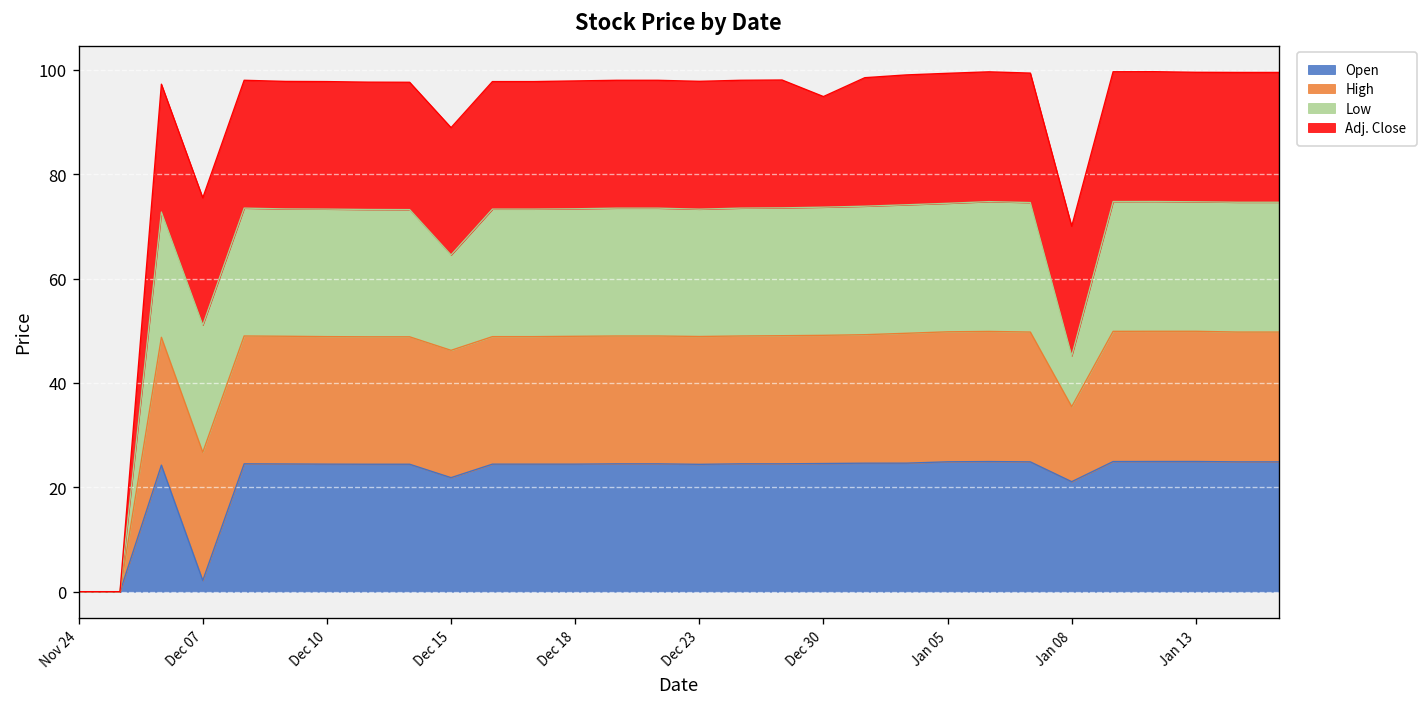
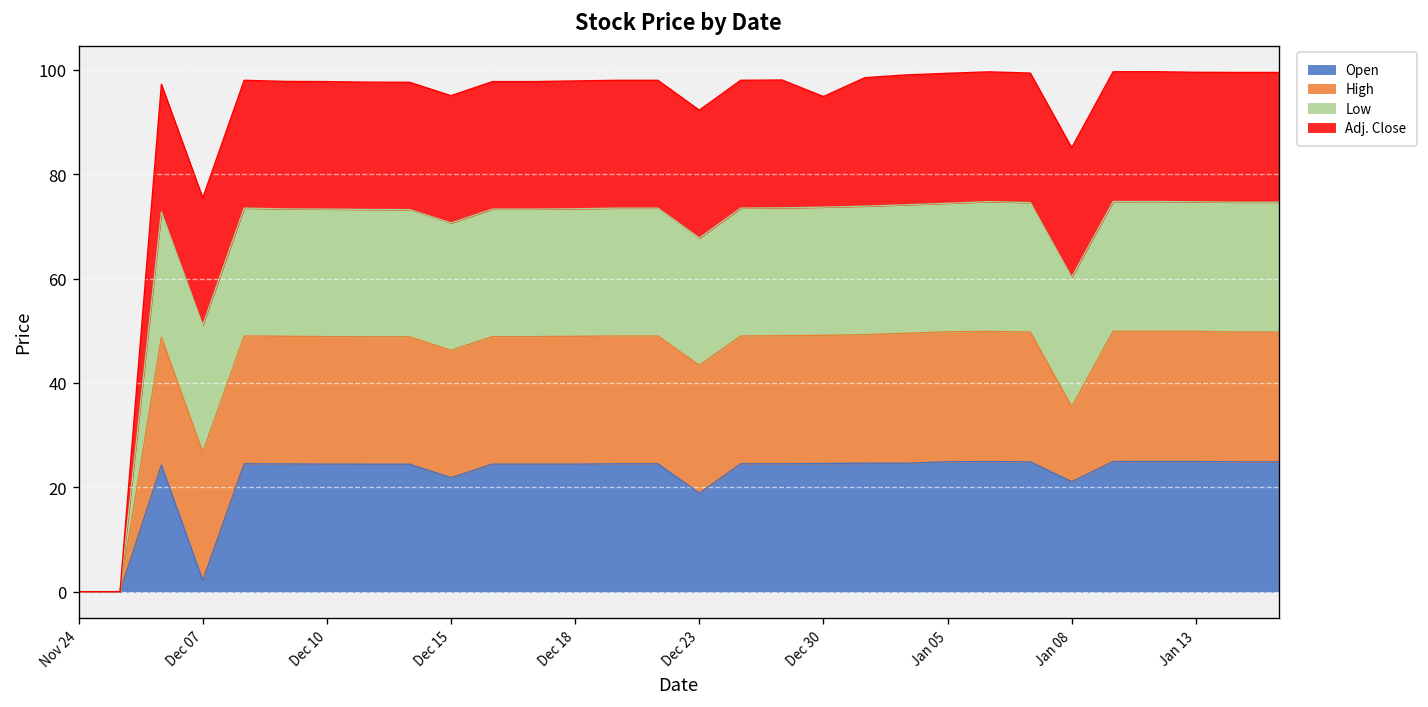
Low, Dec 15: 18 -> 24
Open, Dec 23: 24 -> 19
Low, Jan 08: 10 -> 25
